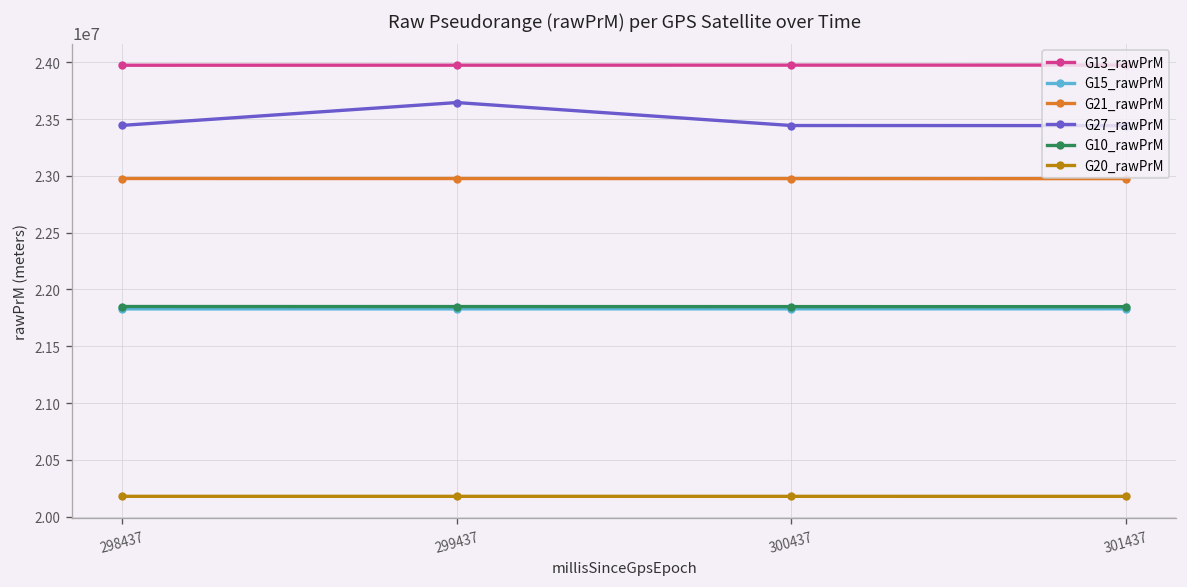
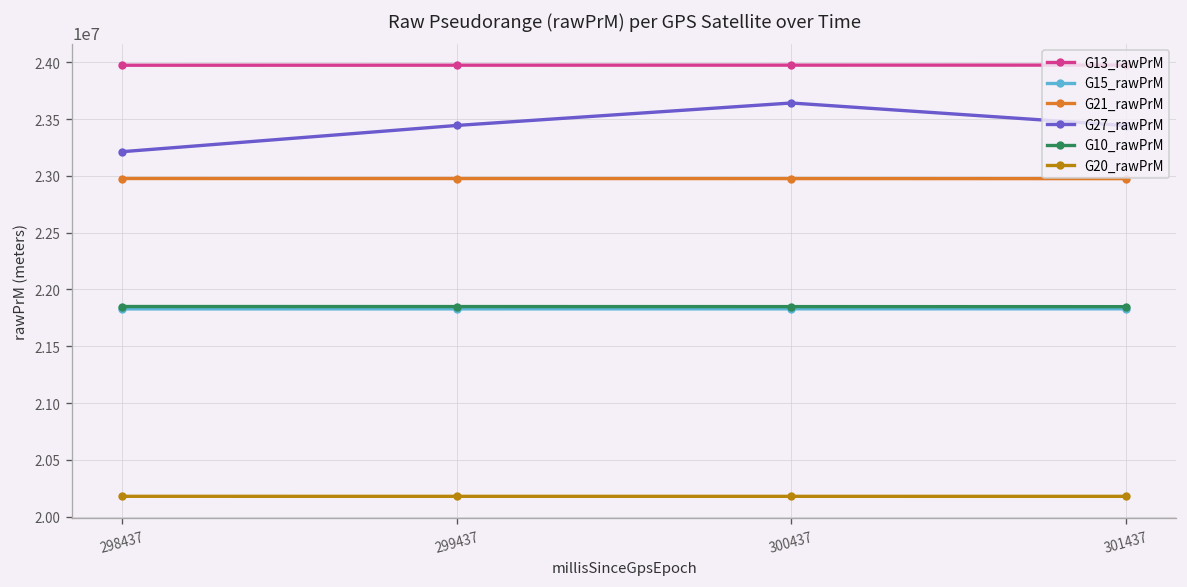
G27_rawPrM, 298437: 23400000 -> 23200000
G27_rawPrM, 299437: 23600000 -> 23400000
G27_rawPrM, 300437: 23400000 -> 23600000
